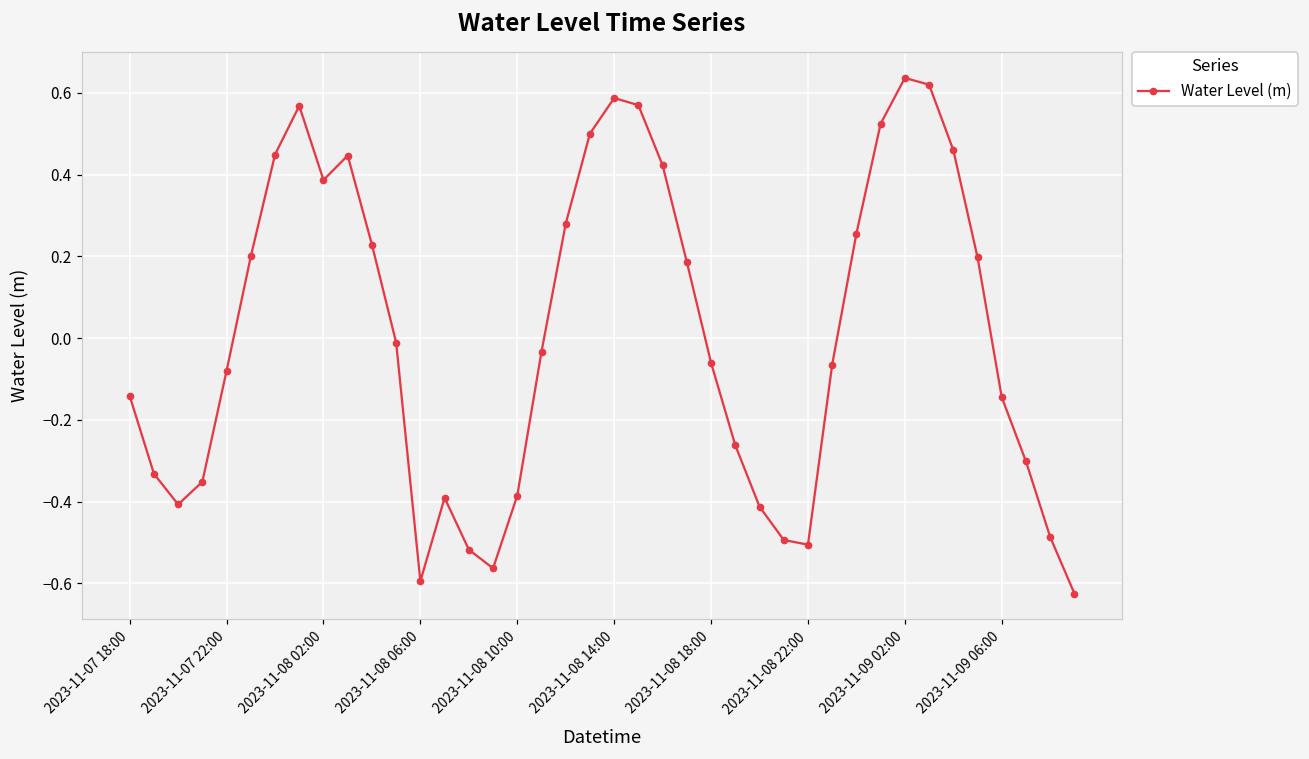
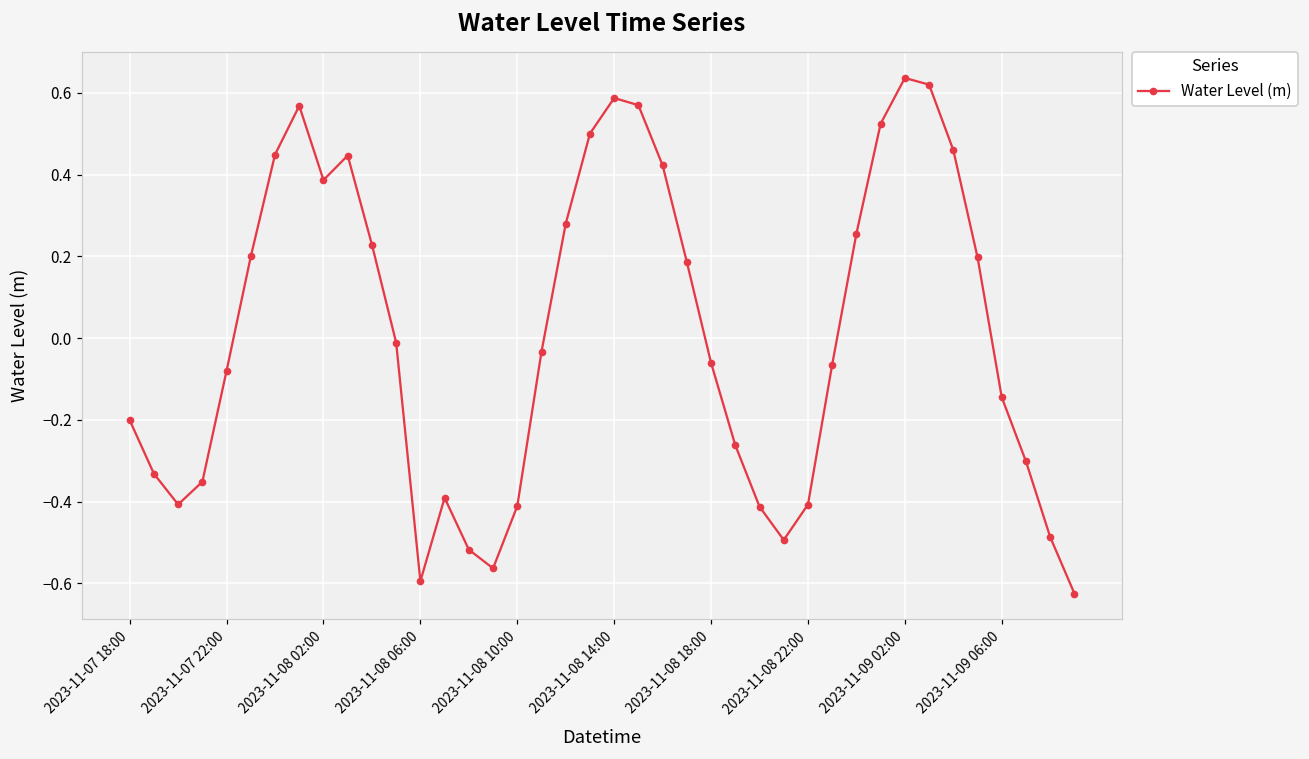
2023-11-07 18:00: -0.14 -> -0.20
2023-11-08 10:00: -0.39 -> -0.41
2023-11-08 22:00: -0.51 -> -0.41
